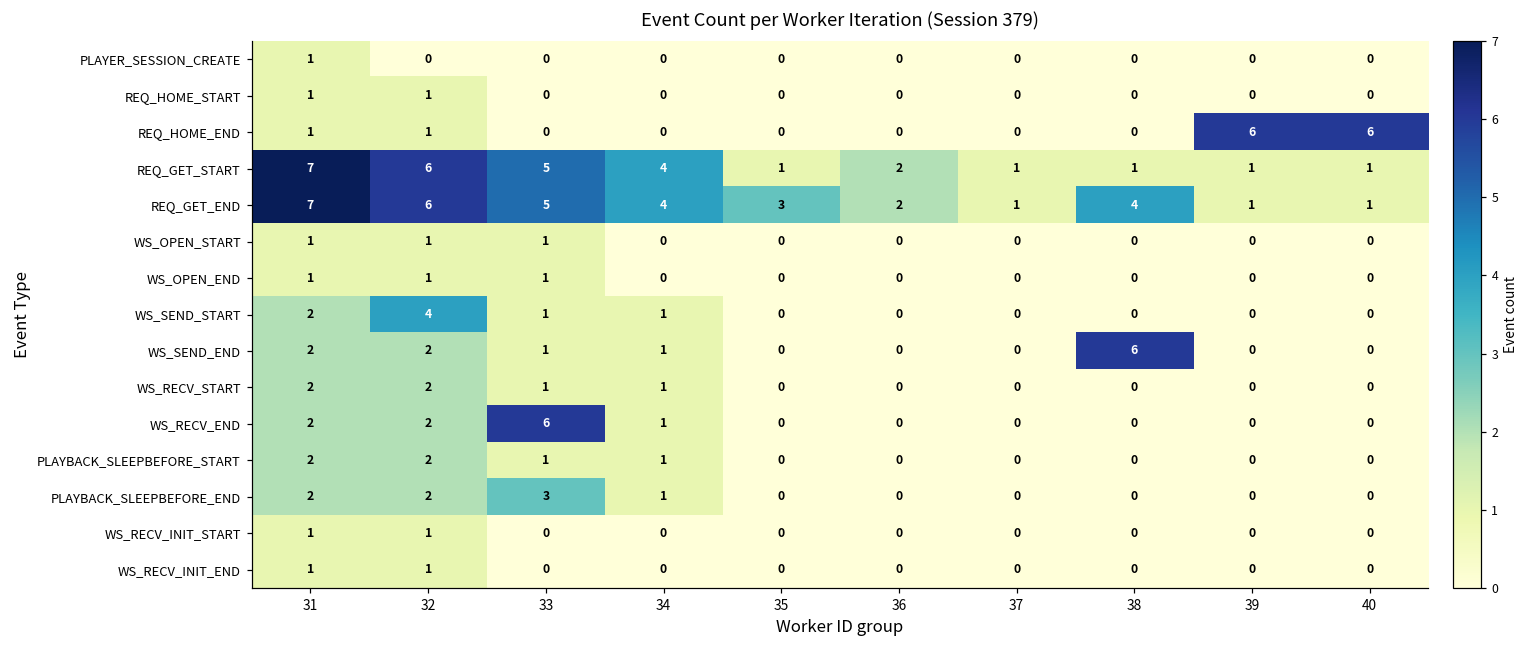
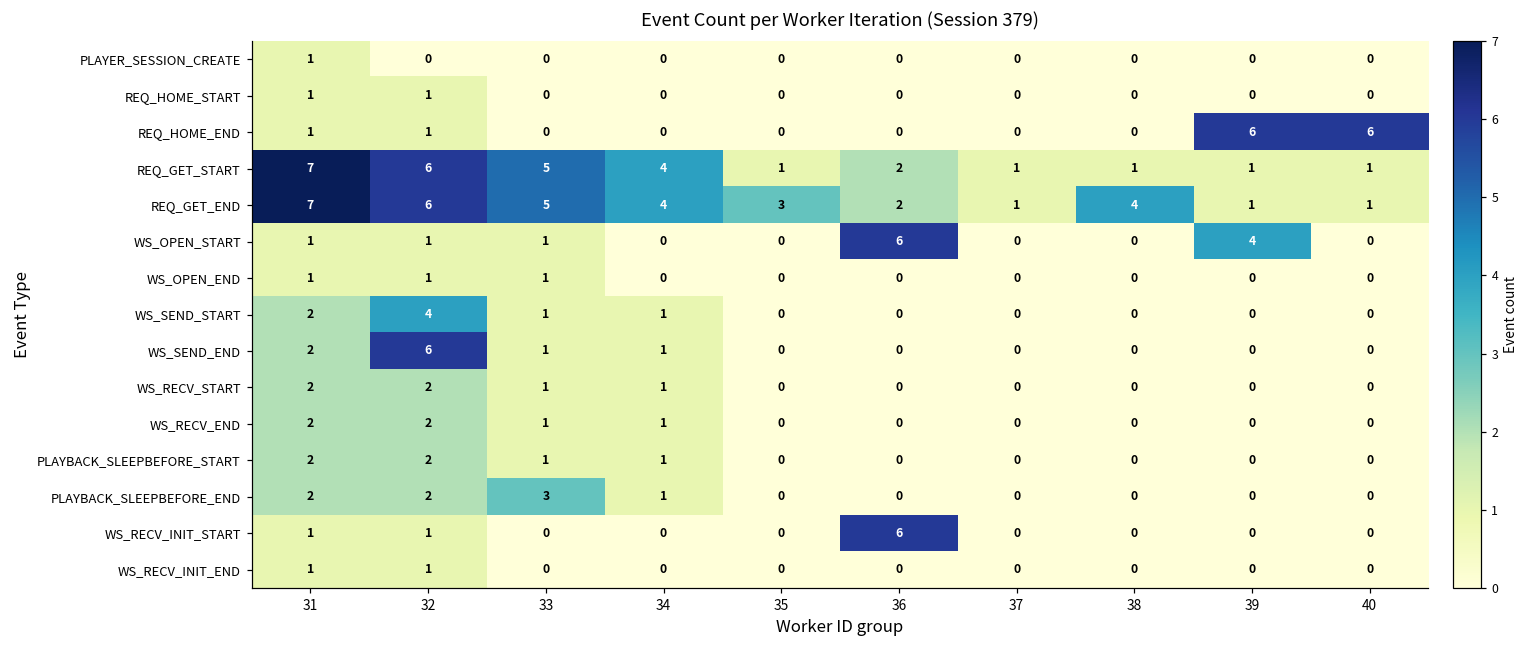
WS_OPEN_START, 36: 0 -> 6
WS_OPEN_START, 39: 0 -> 4
WS_SEND_END, 32: 2 -> 6
WS_SEND_END, 38: 6 -> 0
WS_RECV_END, 33: 6 -> 1
WS_RECV_INIT_START, 36: 0 -> 6
